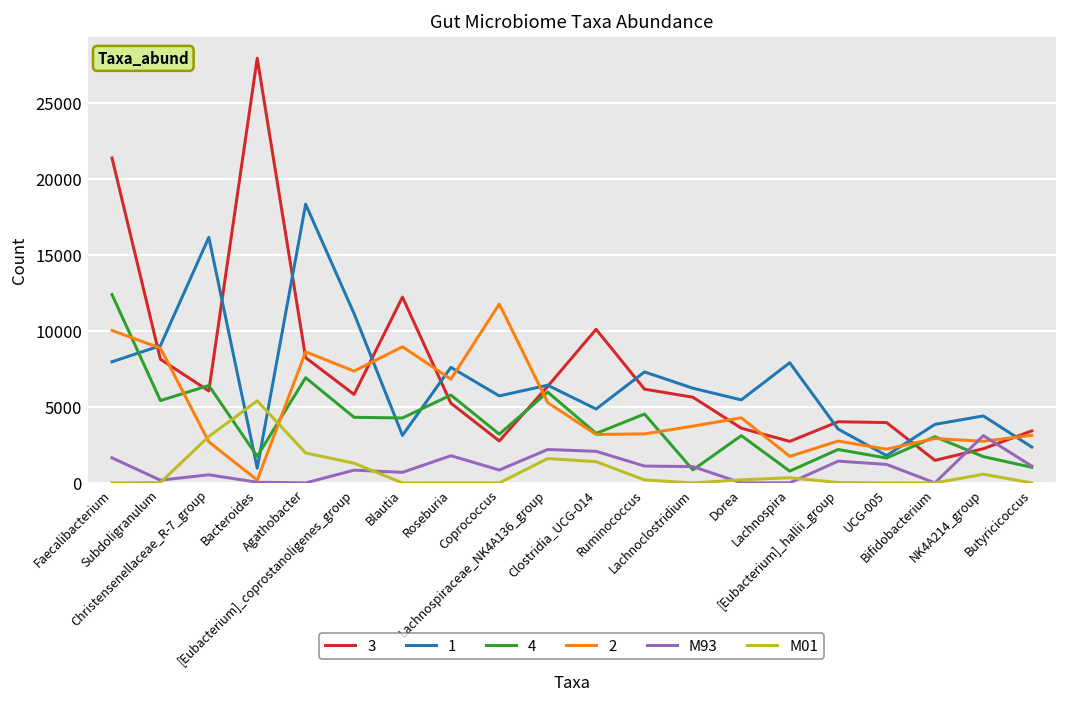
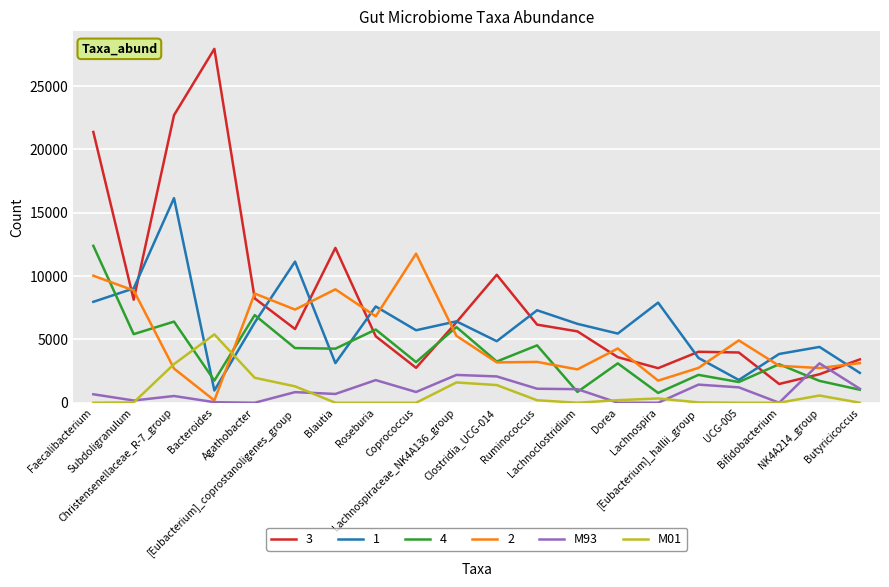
M93, Faecalibacterium: 1600 -> 700
3, Christensenellaceae_R-7_group: 6000 -> 22700
1, Agathobacter: 18300 -> 6300
2, Lachnoclostridium: 3700 -> 2600
2, UCG-005: 2200 -> 4900
